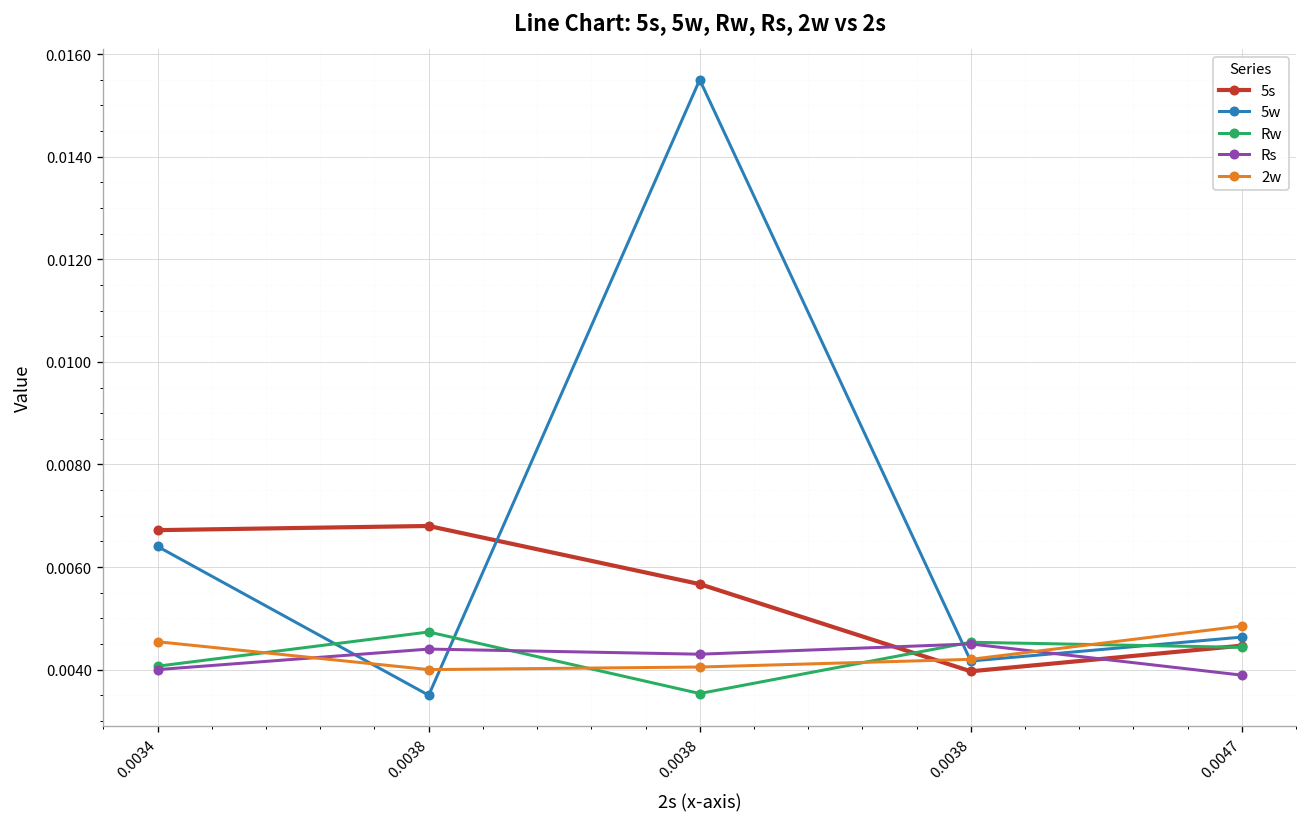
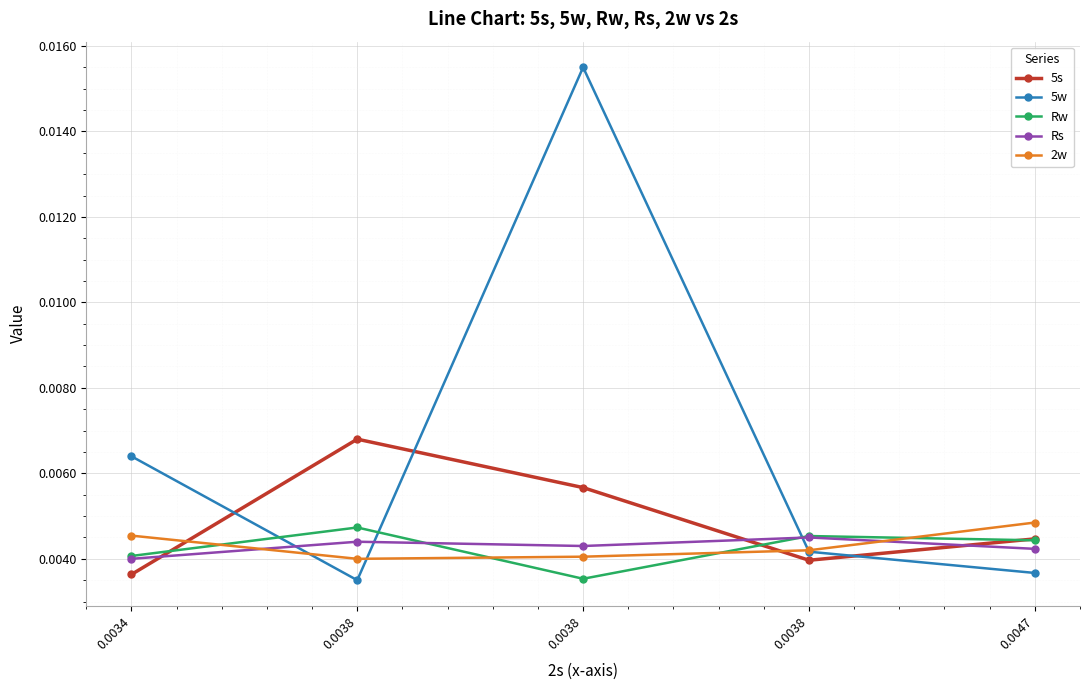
5s, 0.0034: 0.0067 -> 0.0036
5w, 0.0047: 0.0046 -> 0.0037
Rs, 0.0047: 0.0039 -> 0.0042
